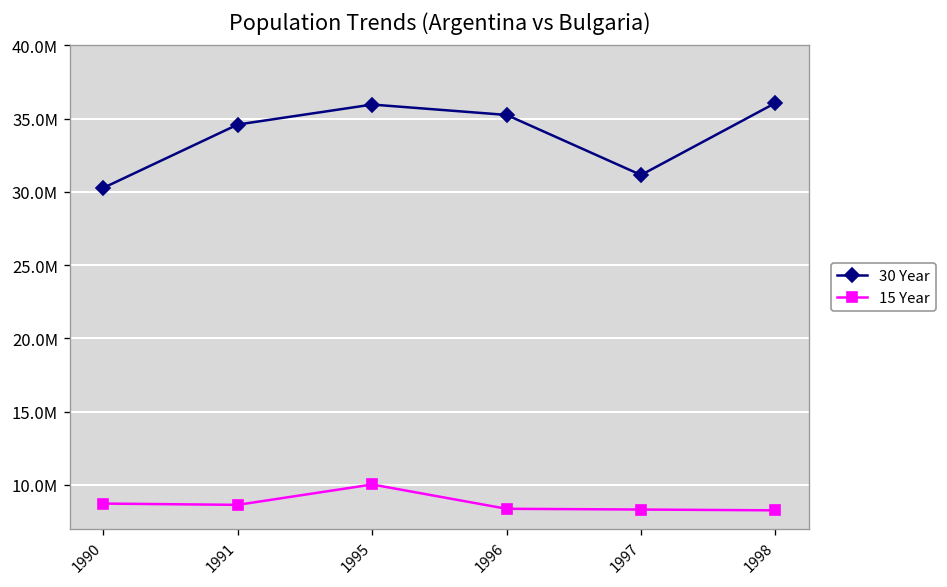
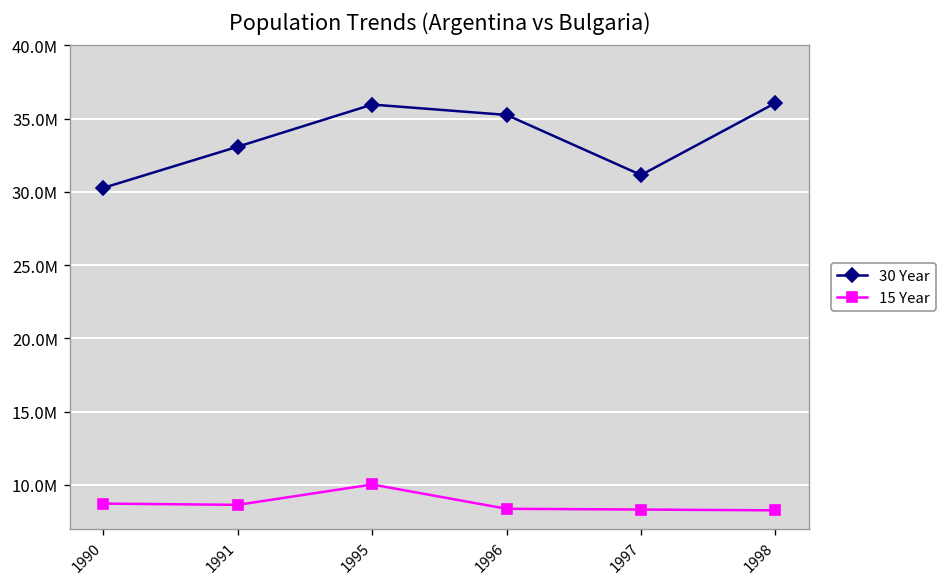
30 Year, 1991: 34600000 -> 33100000
